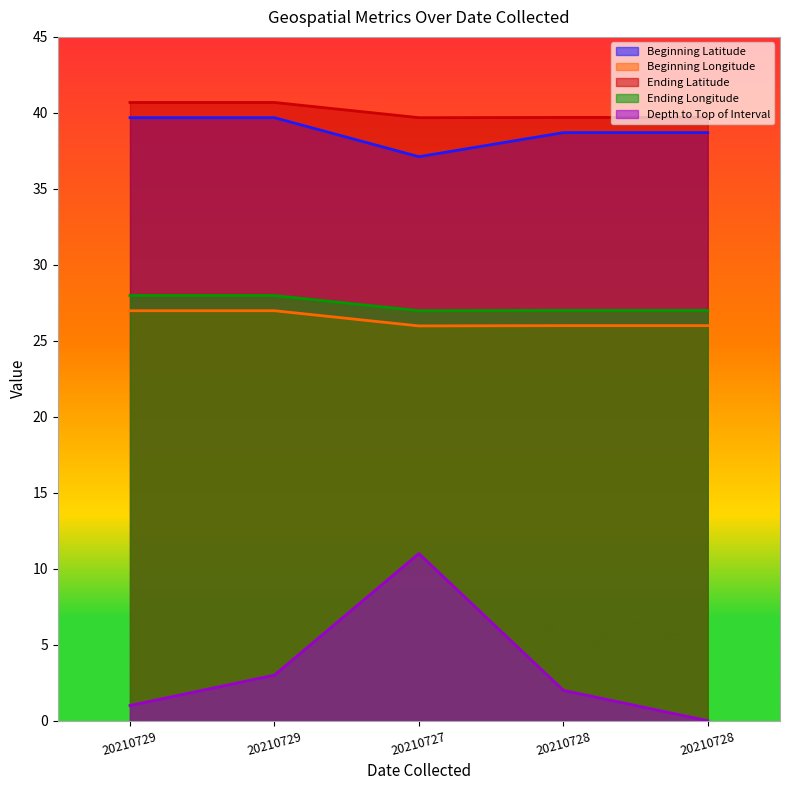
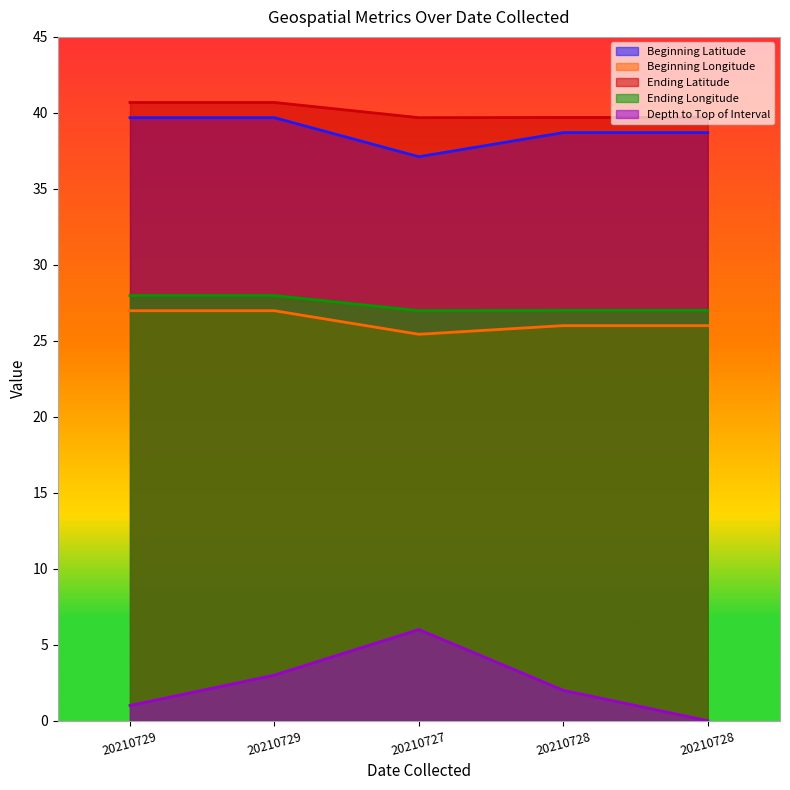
Beginning Longitude, 20210727: 26.0 -> 25.4
Depth to Top of Interval, 20210727: 11 -> 6
